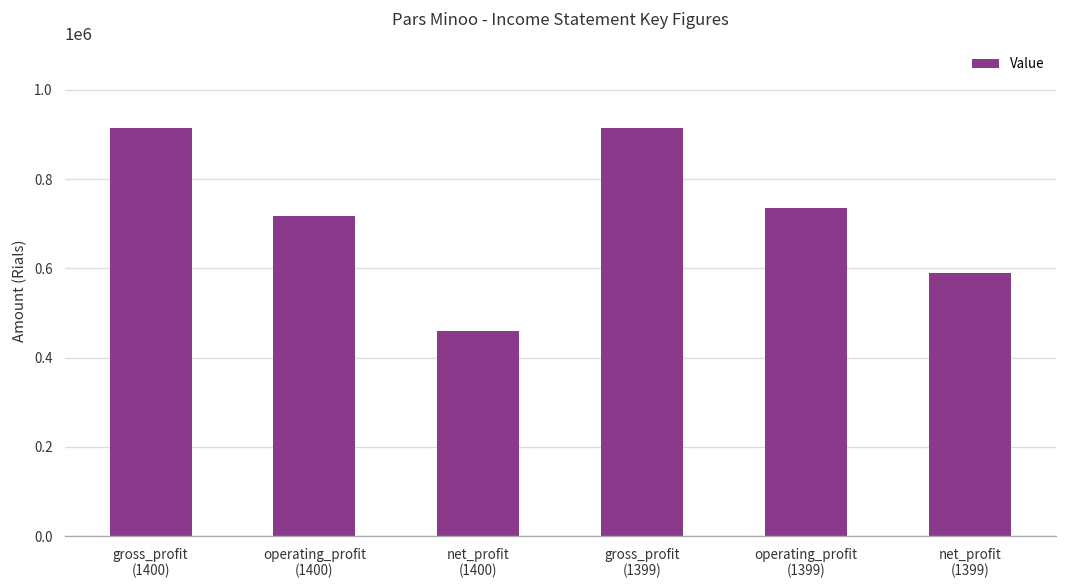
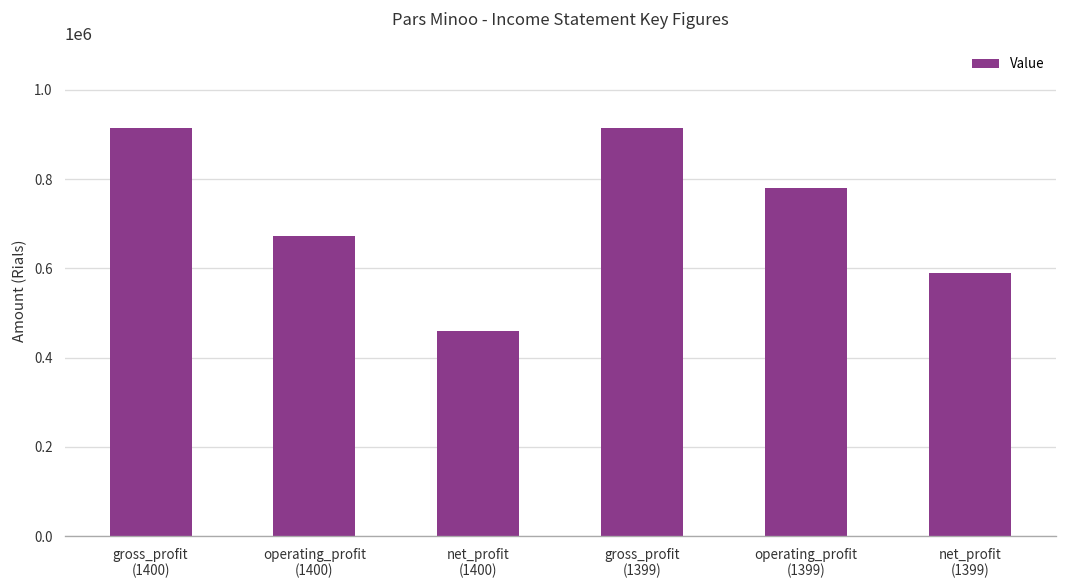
operating_profit (1400): 720000 -> 670000
operating_profit (1399): 740000 -> 780000
